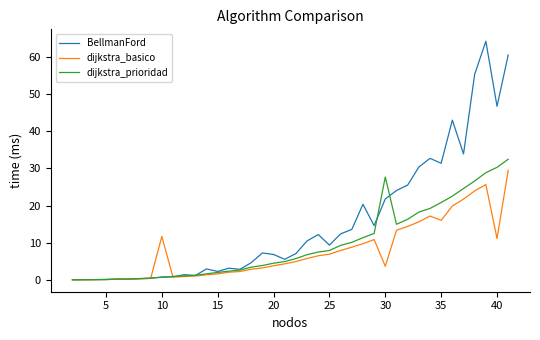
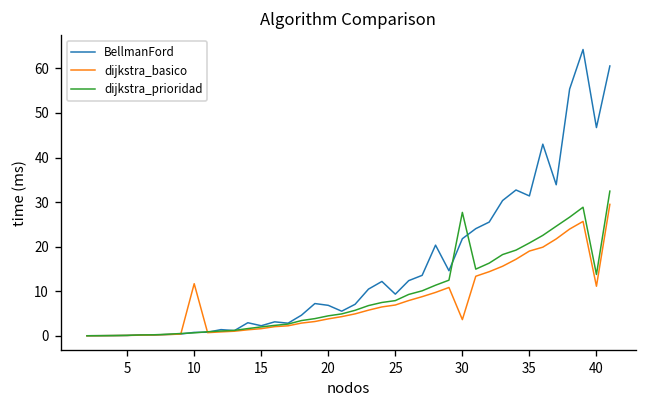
dijkstra_basico, 35: 16 -> 19
dijkstra_prioridad, 40: 30 -> 14
